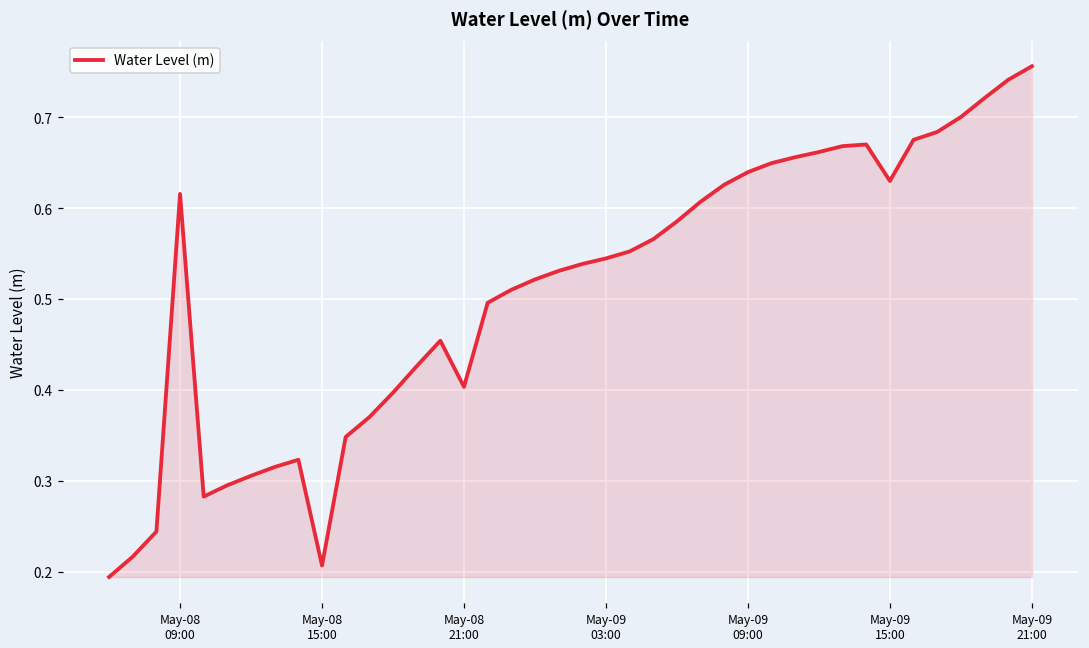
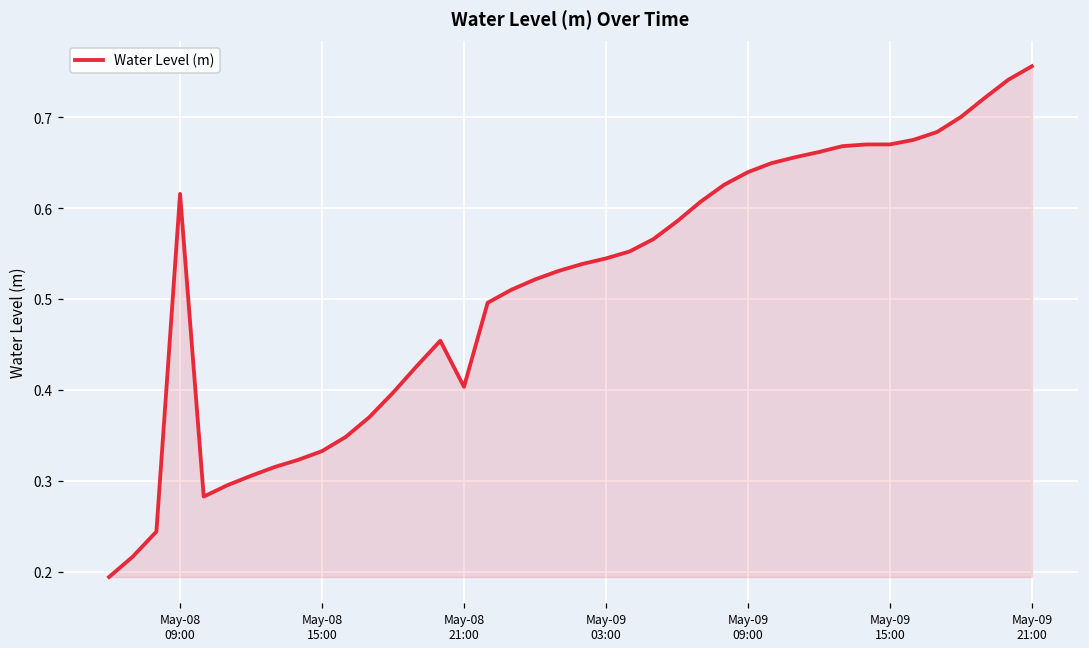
May-08 15:00: 0.21 -> 0.33
May-09 15:00: 0.63 -> 0.67
